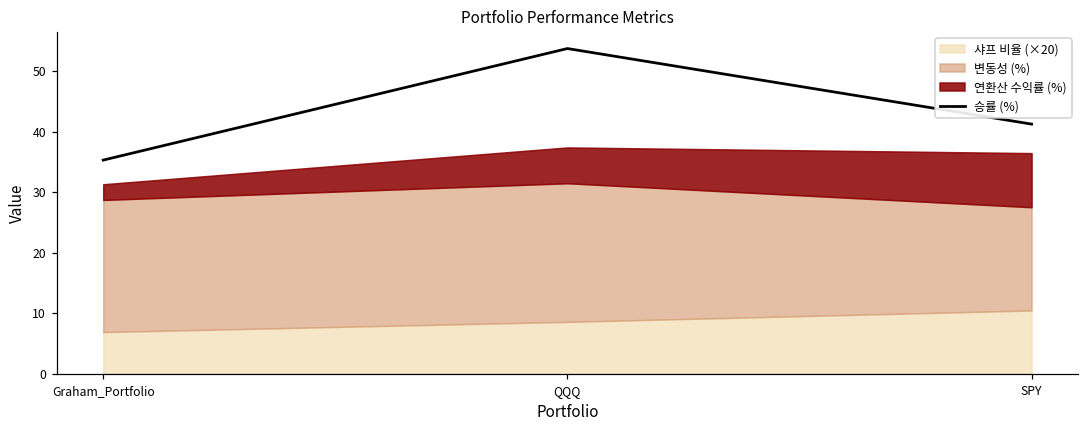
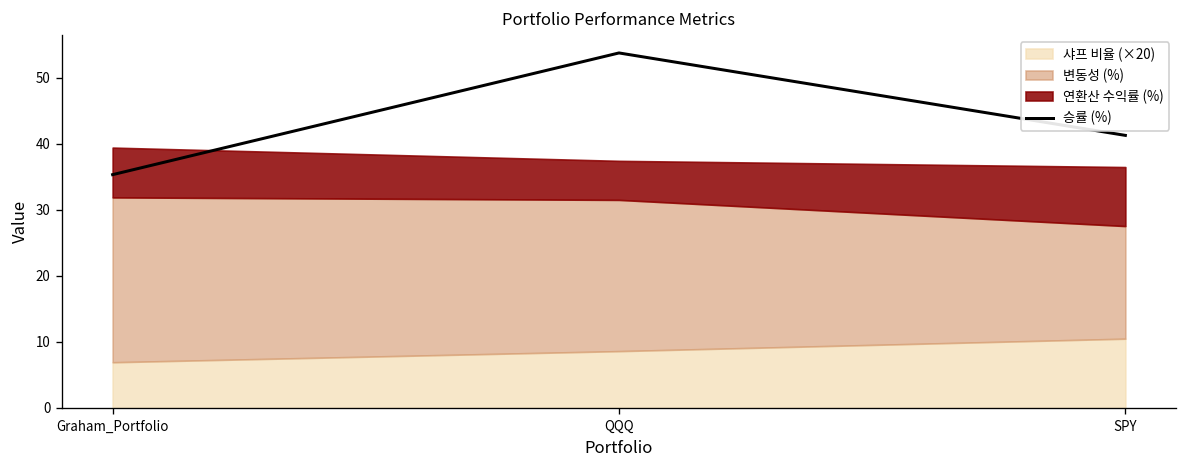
변동성 (%), Graham_Portfolio: 22 -> 25
연환산 수익률 (%), Graham_Portfolio: 3 -> 8
